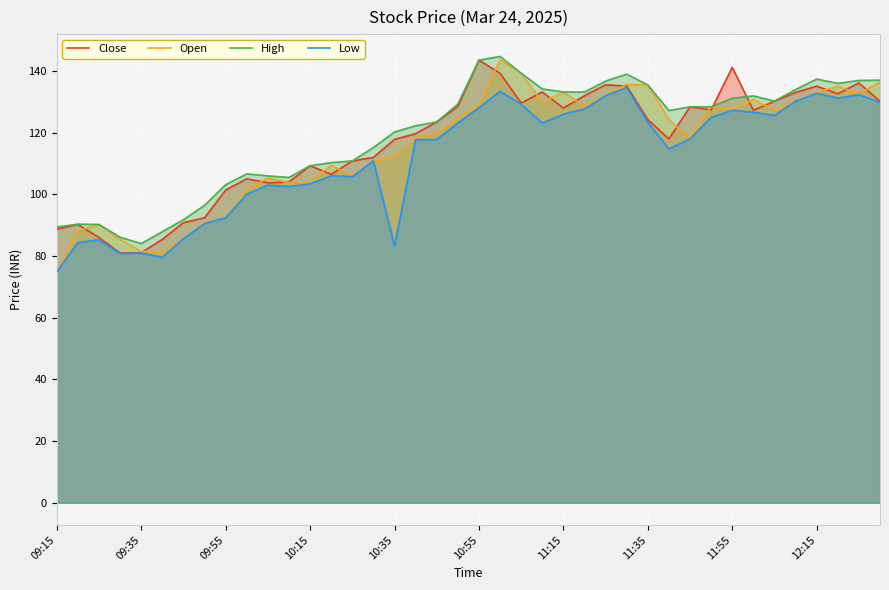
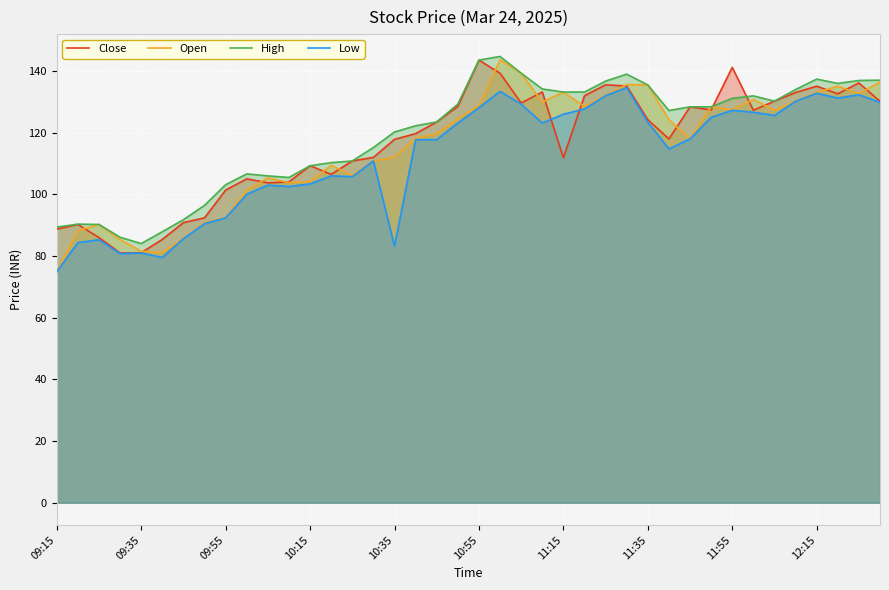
Close, 11:15: 128 -> 112
